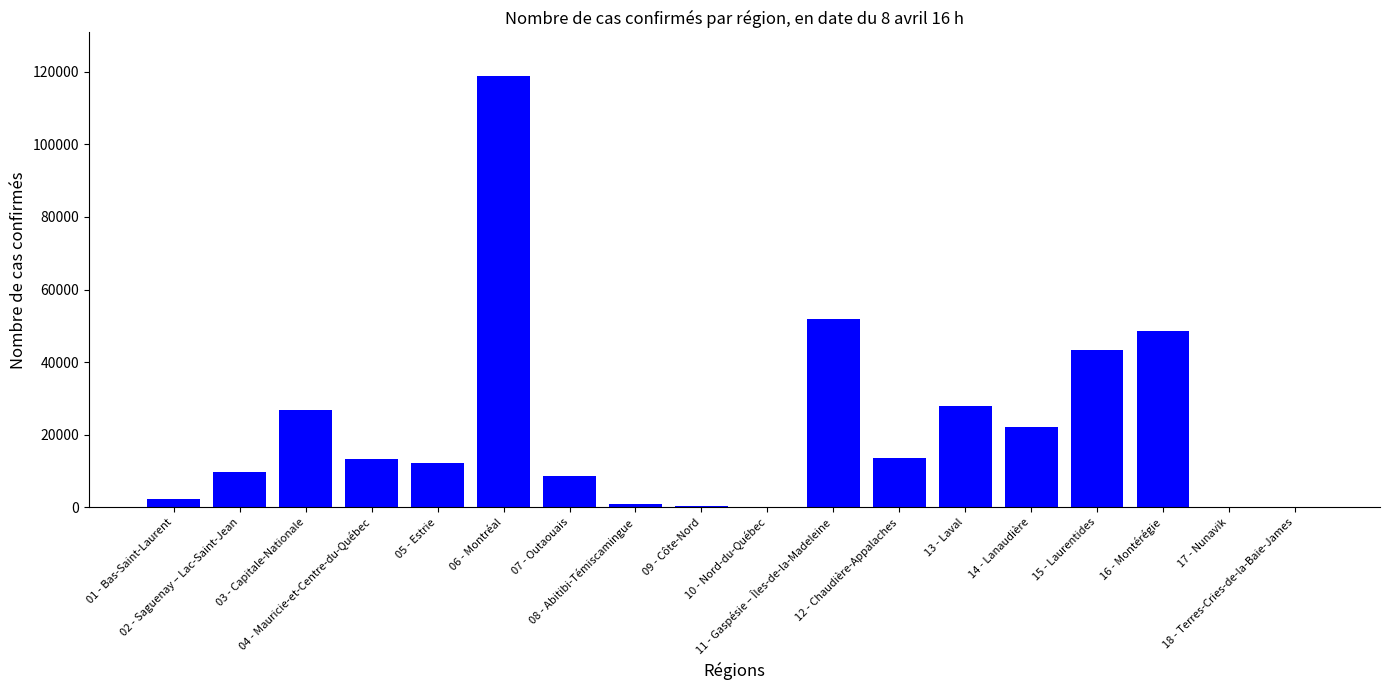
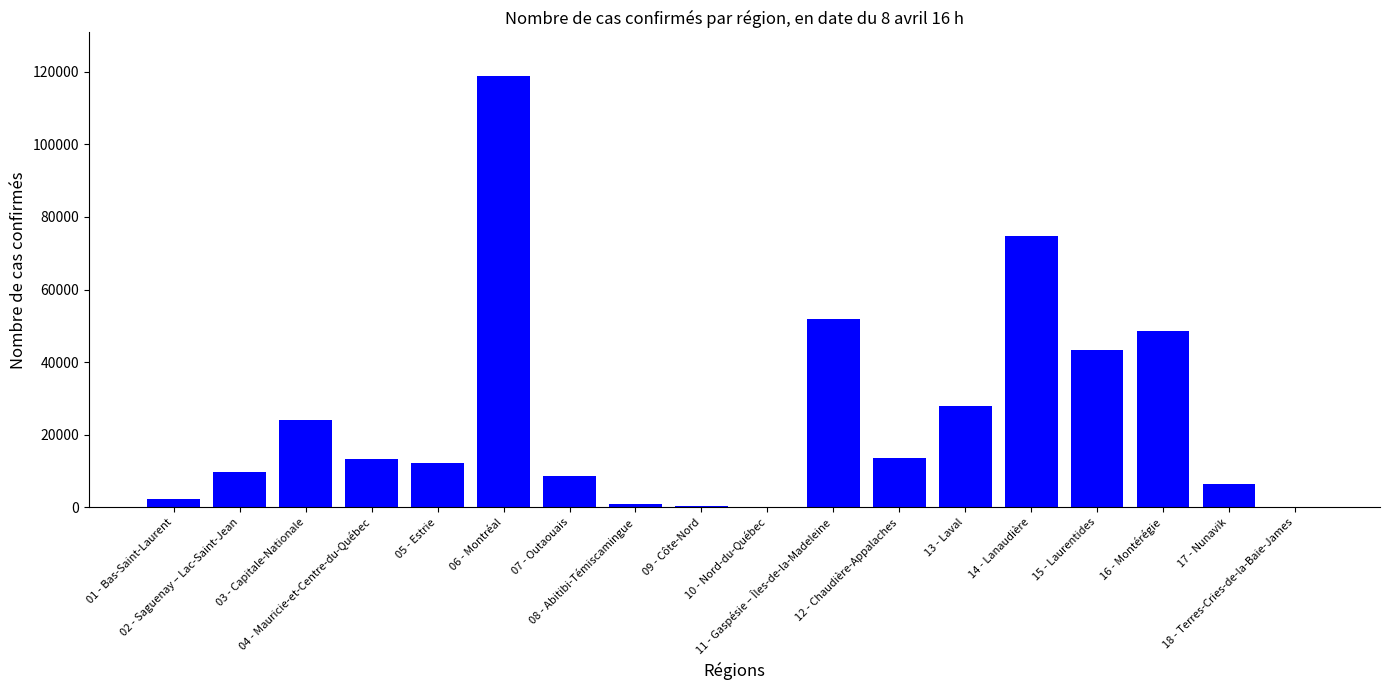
03 - Capitale-Nationale: 27000 -> 24000
14 - Lanaudière: 22000 -> 75000
17 - Nunavik: 0 -> 6000
